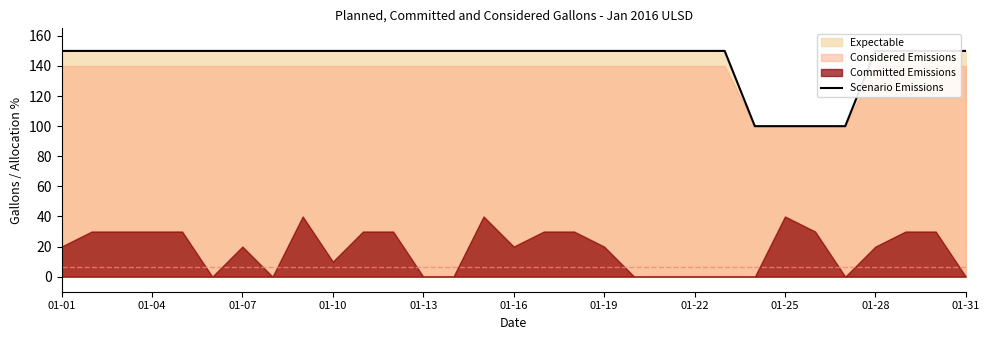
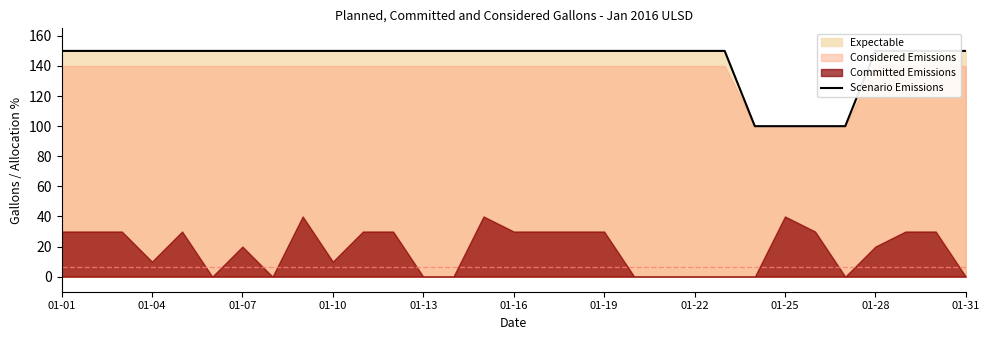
Committed Emissions, 01-01: 20 -> 30
Committed Emissions, 01-04: 30 -> 10
Committed Emissions, 01-16: 20 -> 30
Committed Emissions, 01-19: 20 -> 30
